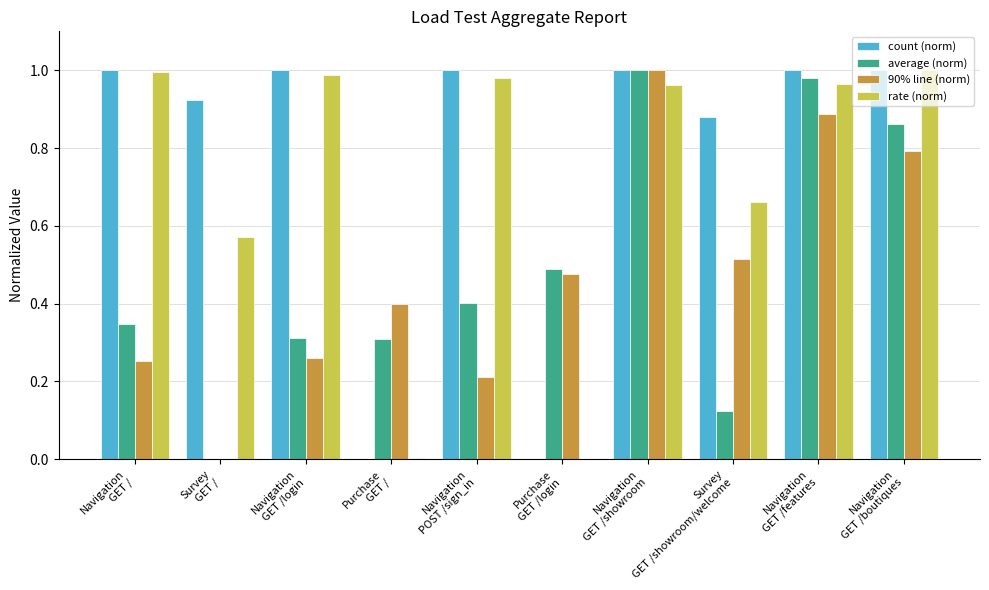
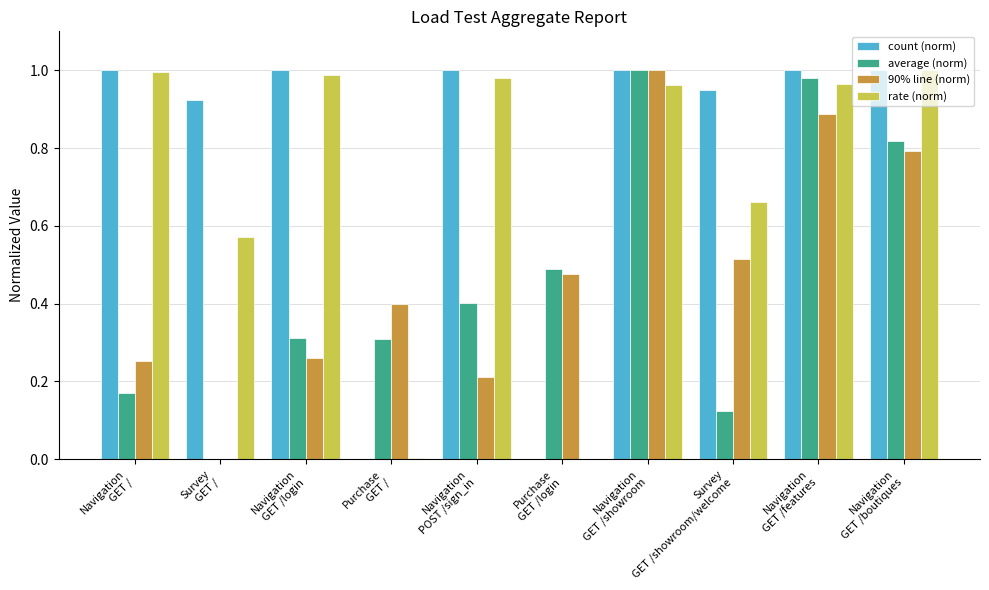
average (norm), Navigation GET /: 0.35 -> 0.17
count (norm), Survey GET /showroom/welcome: 0.88 -> 0.95
average (norm), Navigation GET /boutiques: 0.86 -> 0.82
